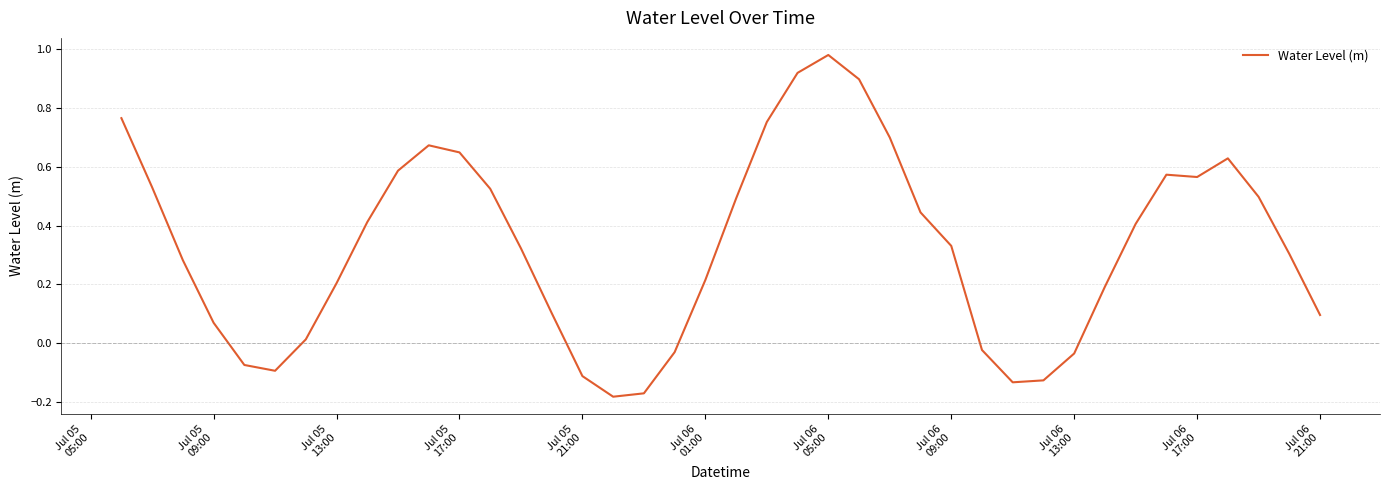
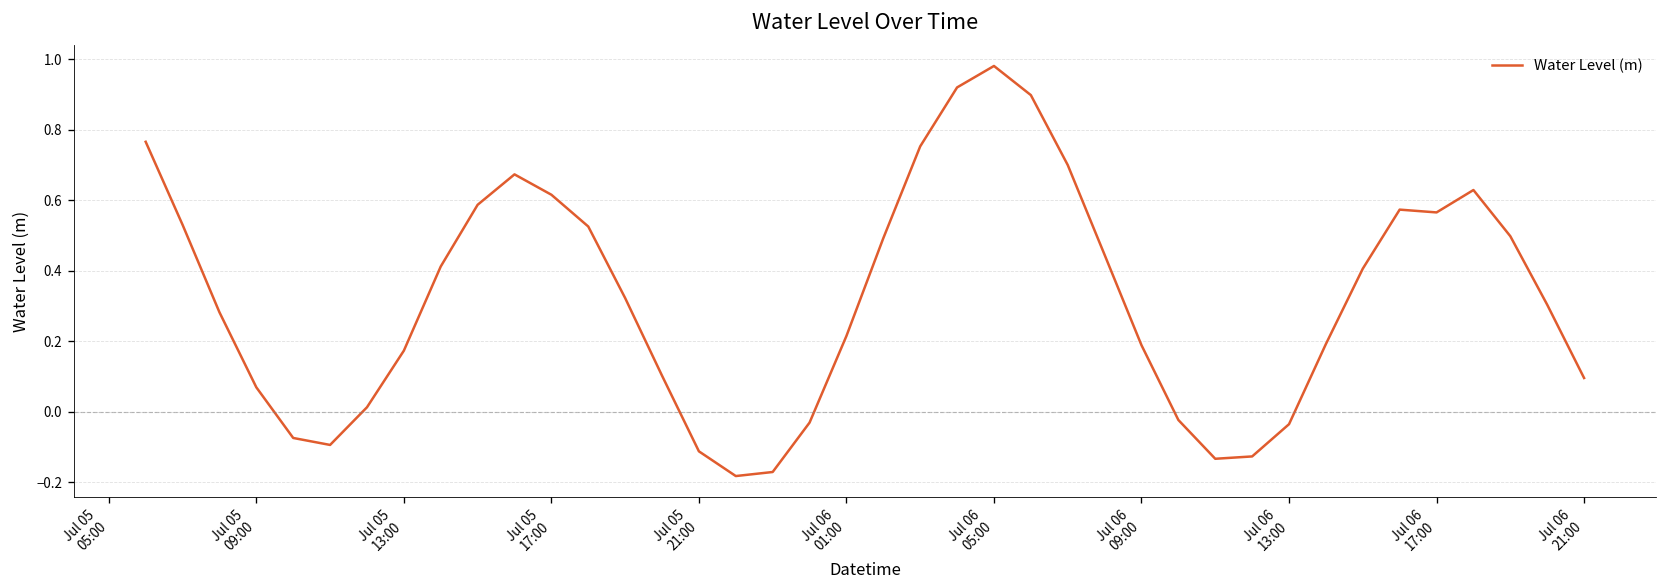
Jul 05 13:00: 0.20 -> 0.17
Jul 05 17:00: 0.65 -> 0.62
Jul 06 09:00: 0.33 -> 0.19
